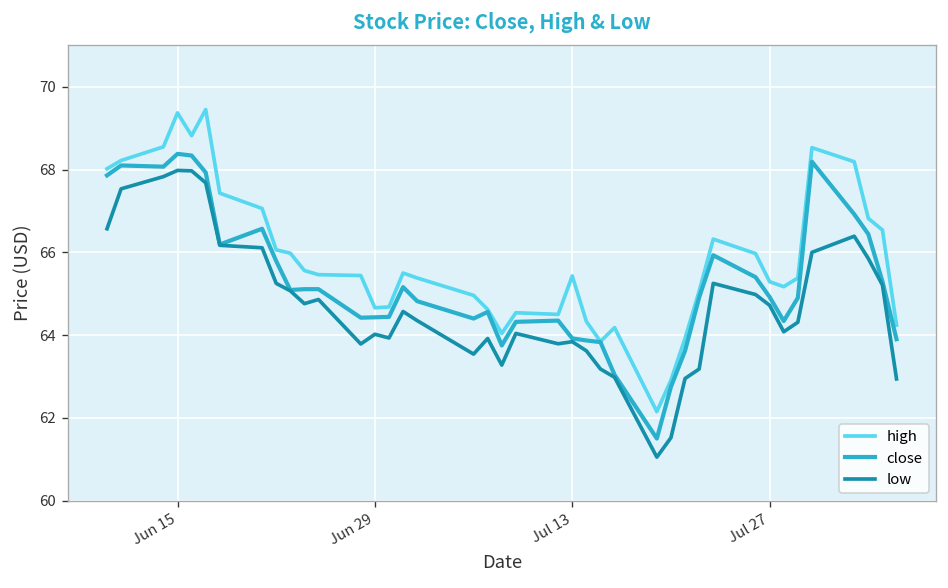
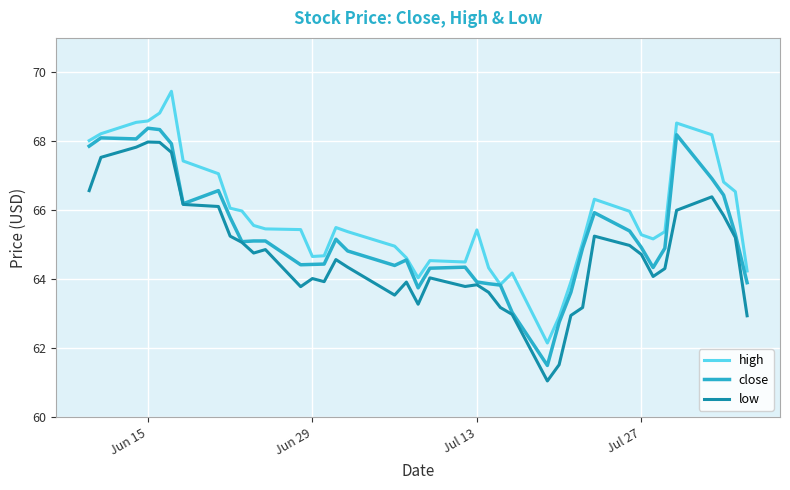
high, Jun 15: 69.4 -> 68.6
